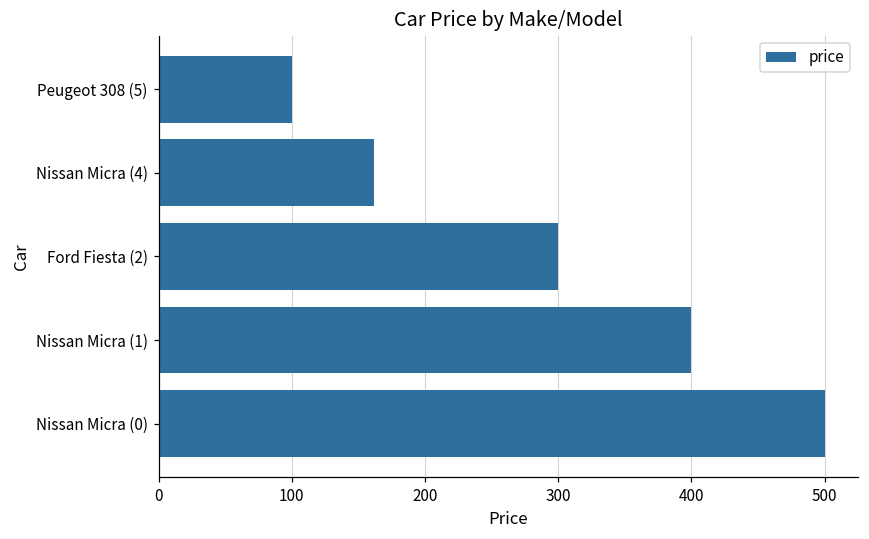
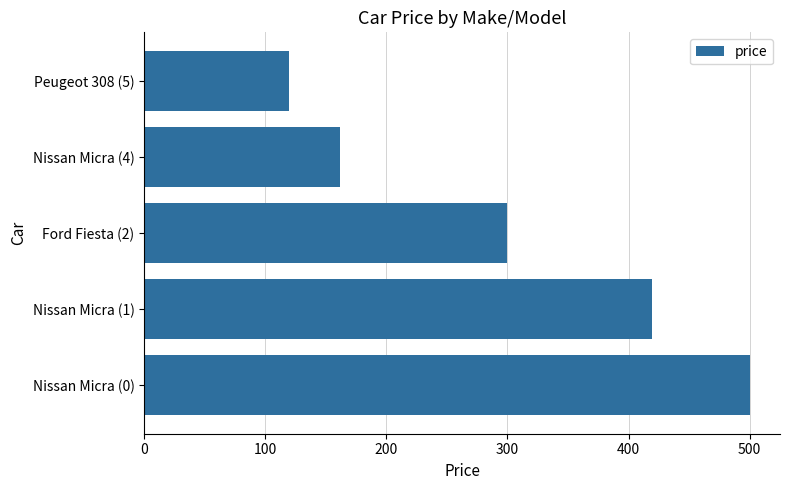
Peugeot 308 (5): 100 -> 119
Nissan Micra (1): 400 -> 419
